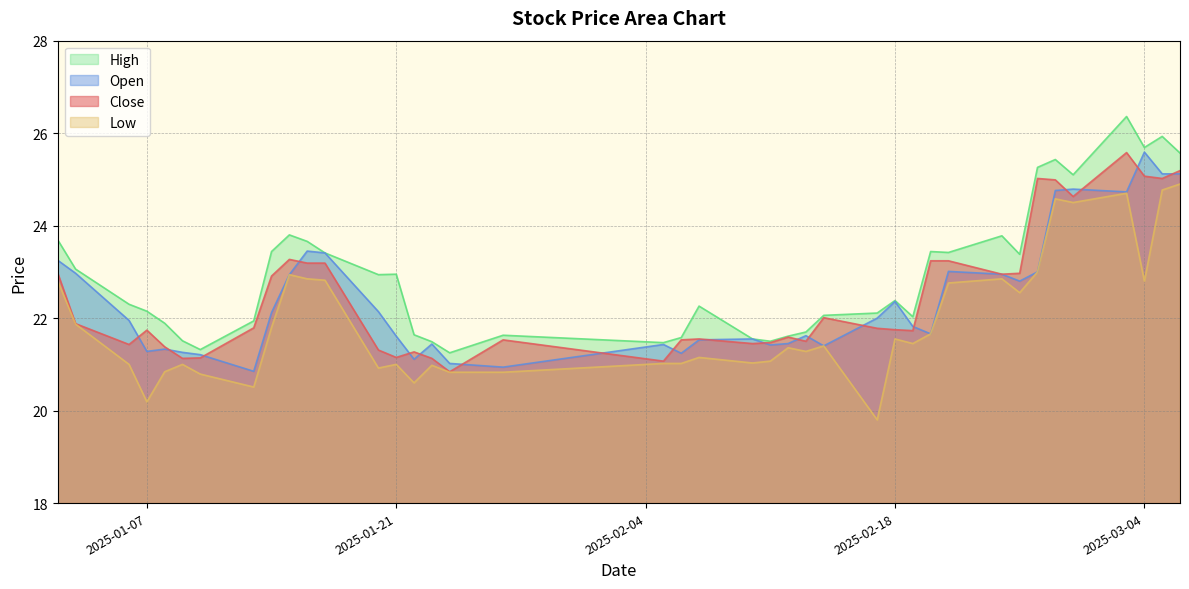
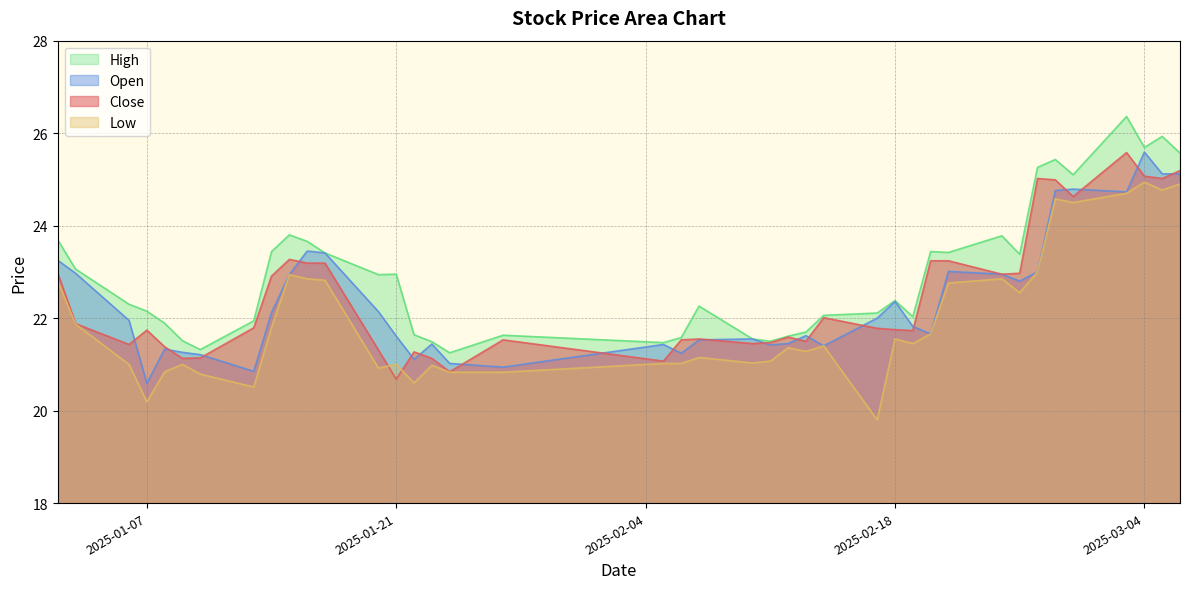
Open, 2025-01-07: 21.3 -> 20.6
Close, 2025-01-21: 21.2 -> 20.7
Low, 2025-03-04: 22.8 -> 24.9
